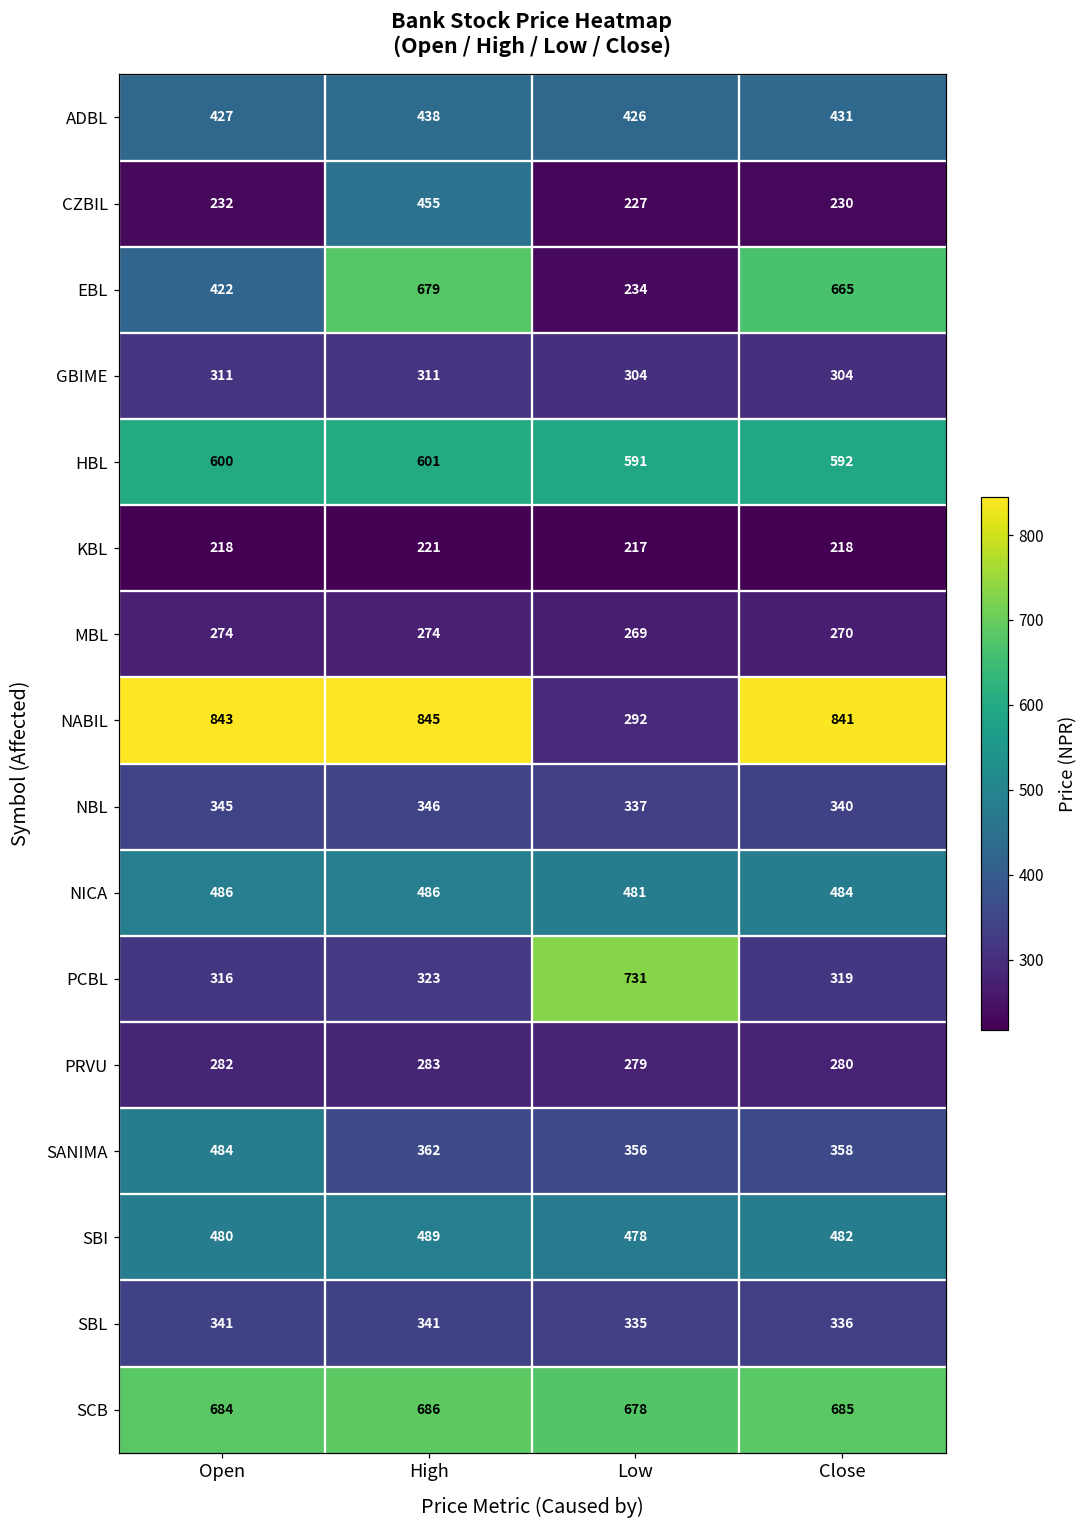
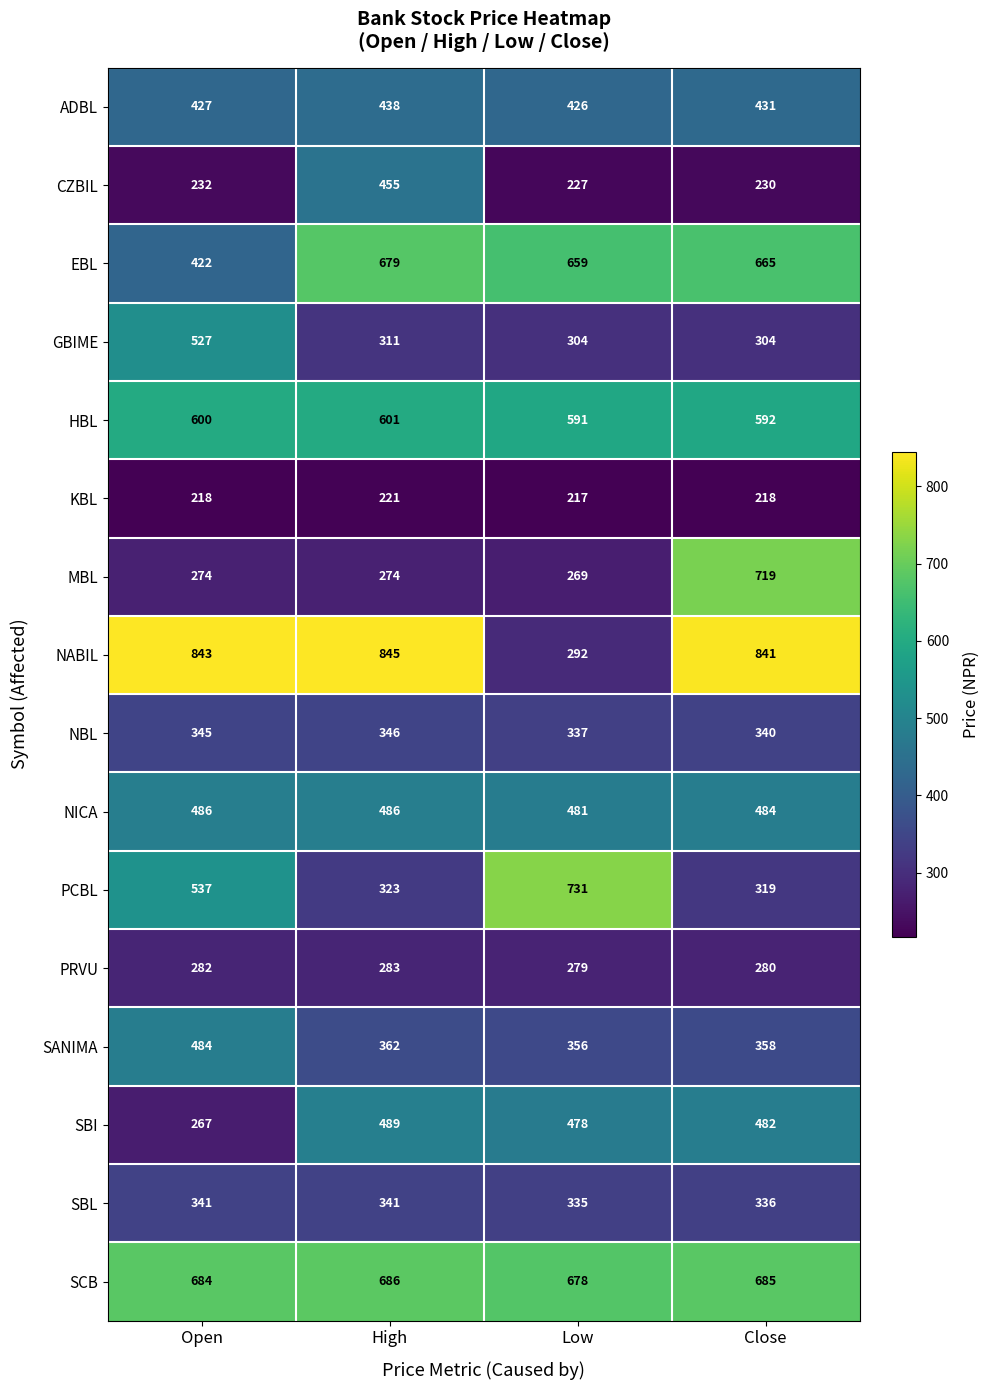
EBL, Low: 234 -> 659
GBIME, Open: 311 -> 527
MBL, Close: 270 -> 719
PCBL, Open: 316 -> 537
SBI, Open: 480 -> 267
